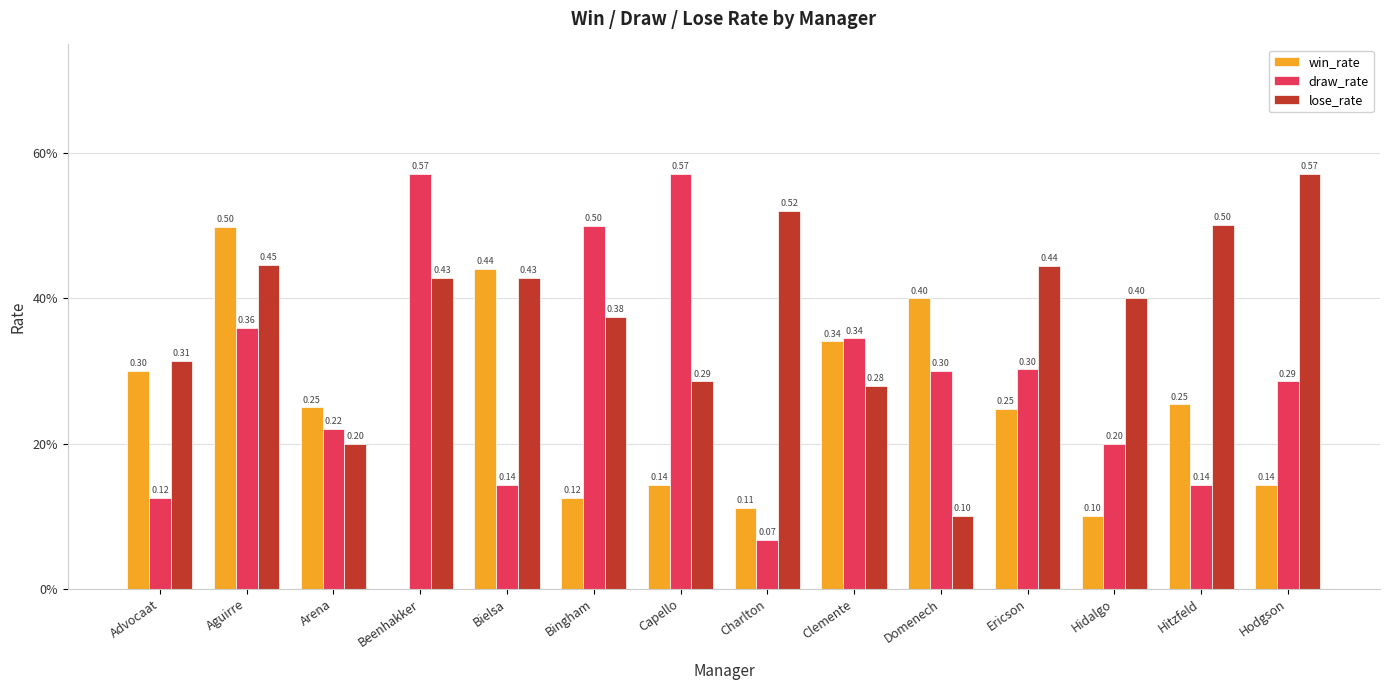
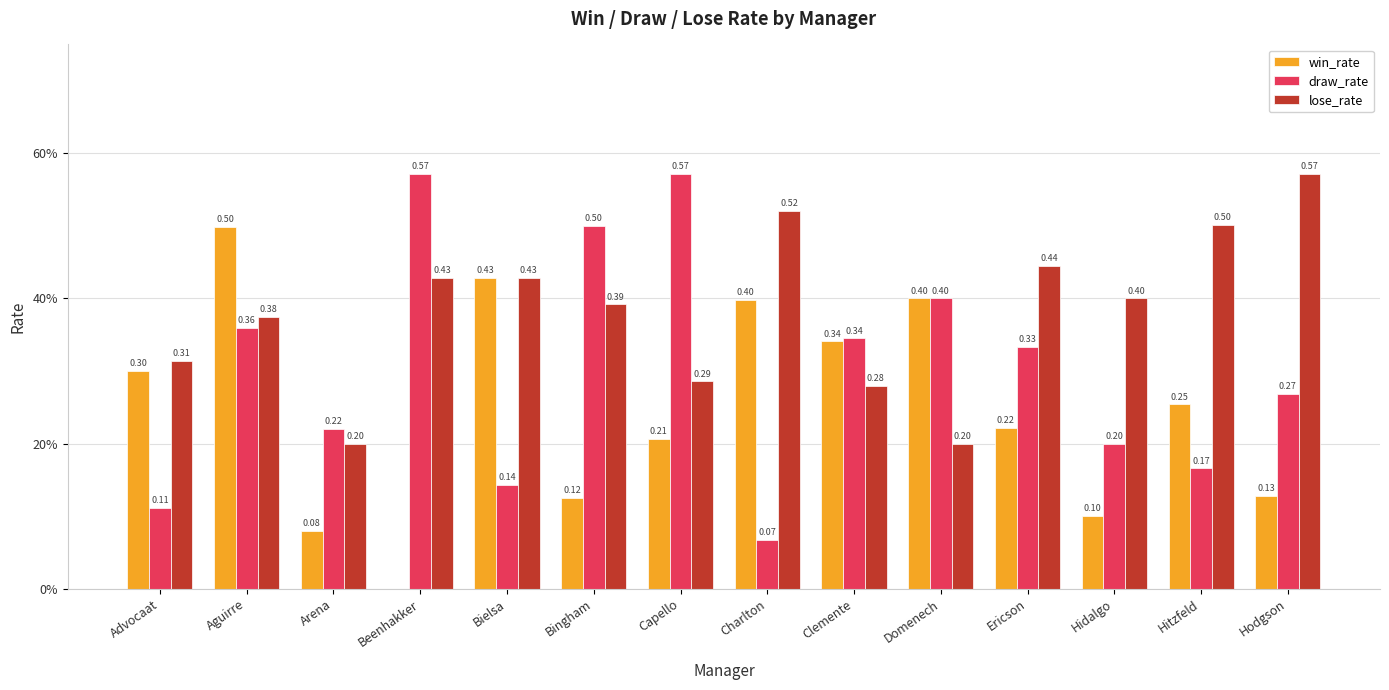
draw_rate, Advocaat: 0.12 -> 0.11
lose_rate, Aguirre: 0.45 -> 0.38
win_rate, Arena: 0.25 -> 0.08
win_rate, Bielsa: 0.44 -> 0.43
lose_rate, Bingham: 0.38 -> 0.39
win_rate, Capello: 0.14 -> 0.21
win_rate, Charlton: 0.11 -> 0.40
draw_rate, Domenech: 0.30 -> 0.40
lose_rate, Domenech: 0.10 -> 0.20
win_rate, Ericson: 0.25 -> 0.22
draw_rate, Ericson: 0.30 -> 0.33
draw_rate, Hitzfeld: 0.14 -> 0.17
win_rate, Hodgson: 0.14 -> 0.13
draw_rate, Hodgson: 0.29 -> 0.27
